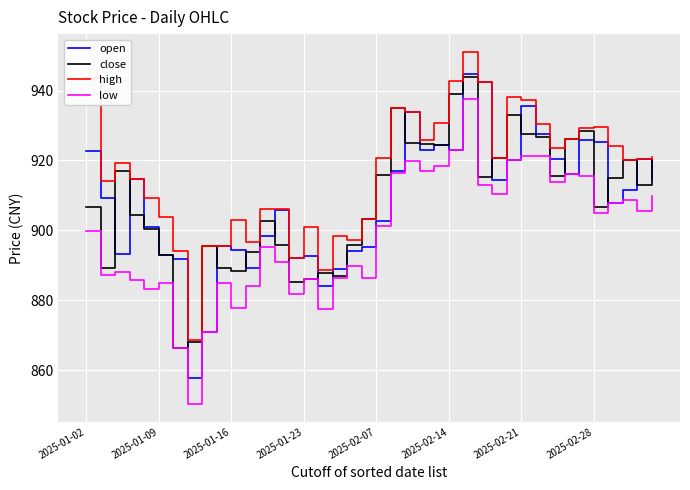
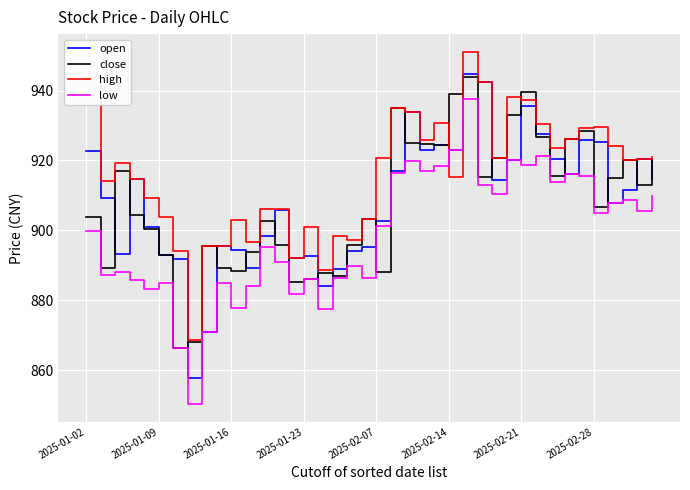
close, 2025-01-02: 907 -> 904
close, 2025-02-07: 916 -> 888
high, 2025-02-14: 943 -> 915
close, 2025-02-21: 928 -> 940
low, 2025-02-21: 921 -> 919
